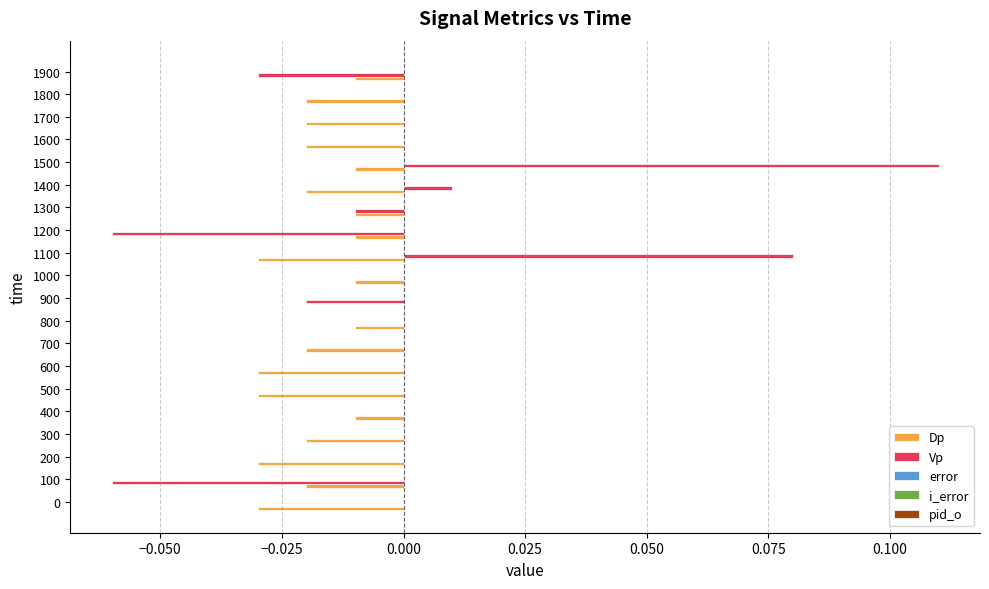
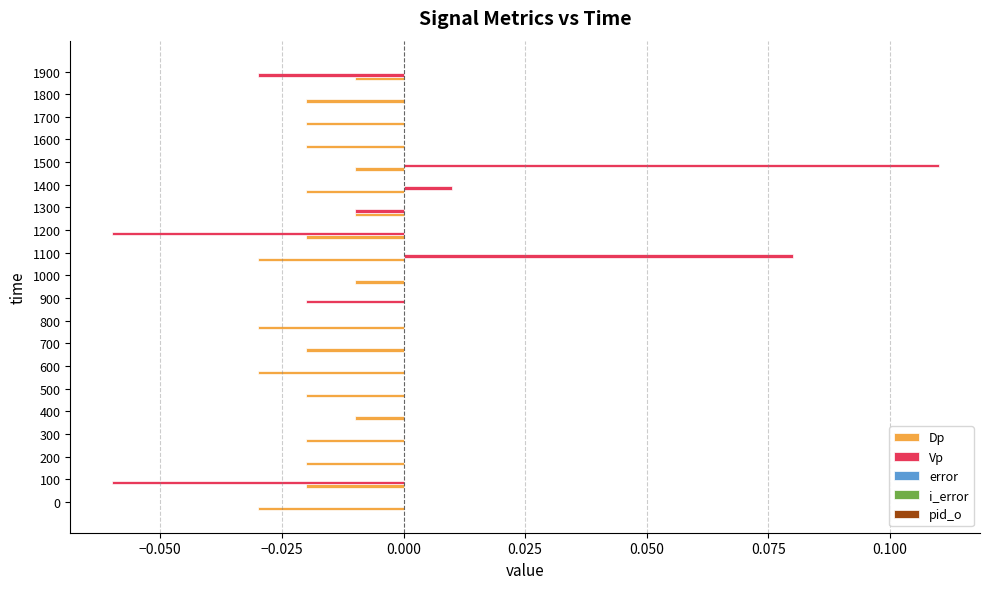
Dp, 1200: -0.01 -> -0.02
Dp, 800: -0.01 -> -0.03
Dp, 500: -0.03 -> -0.02
Dp, 200: -0.03 -> -0.02
